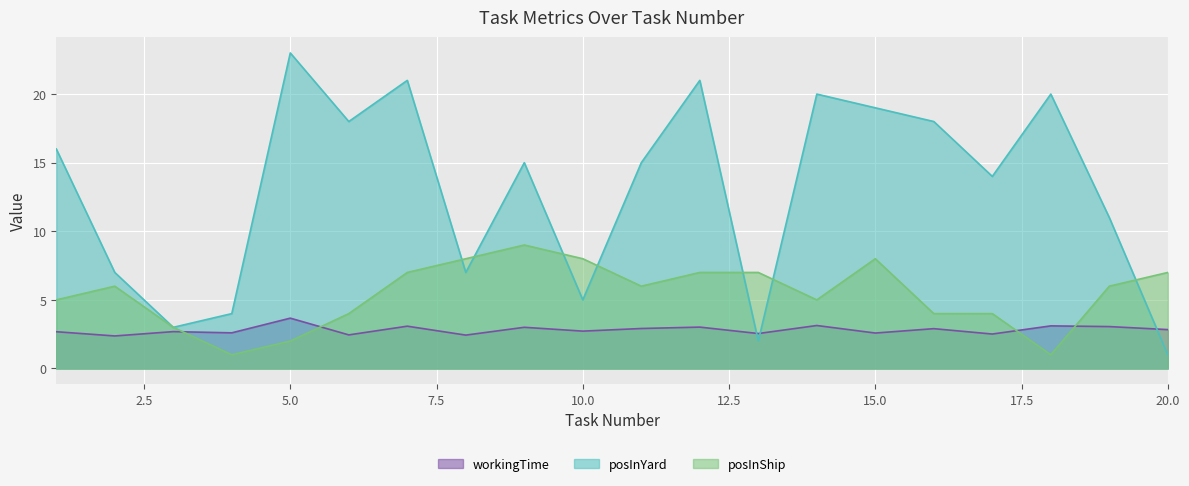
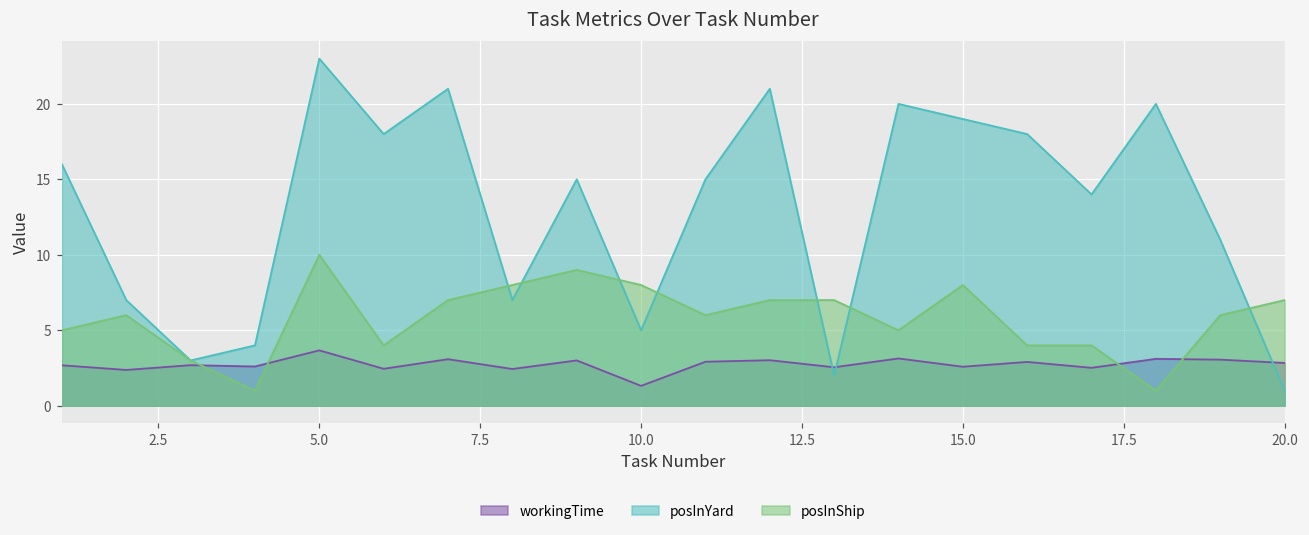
posInShip, 5.0: 2 -> 10
workingTime, 10.0: 2.7 -> 1.3
